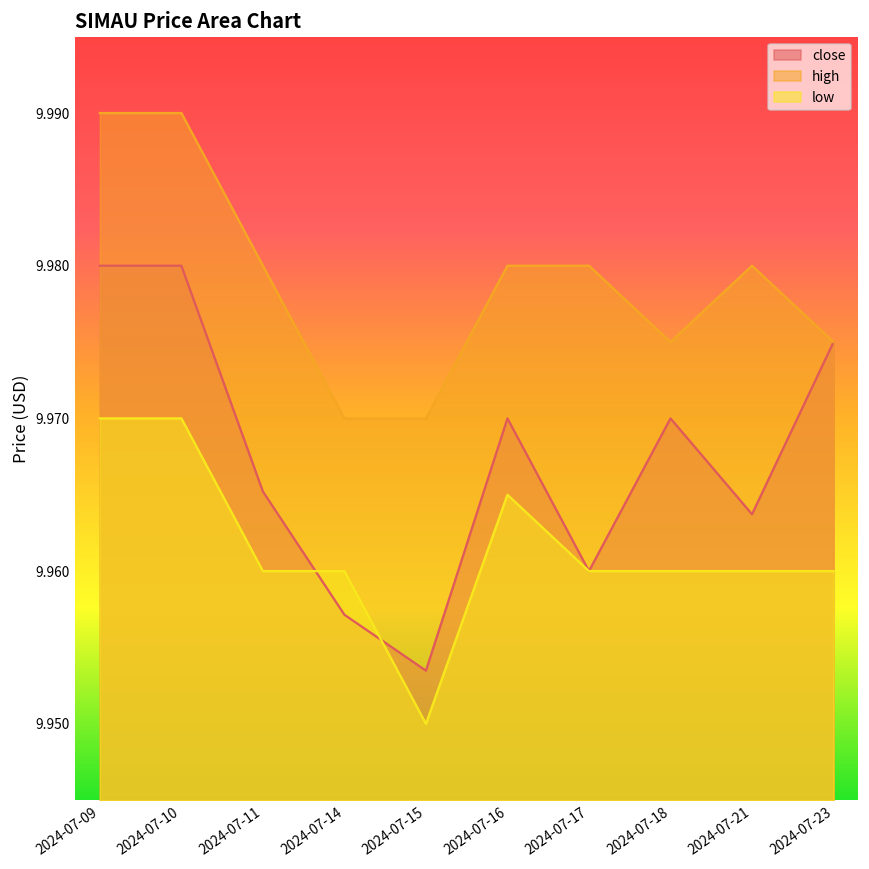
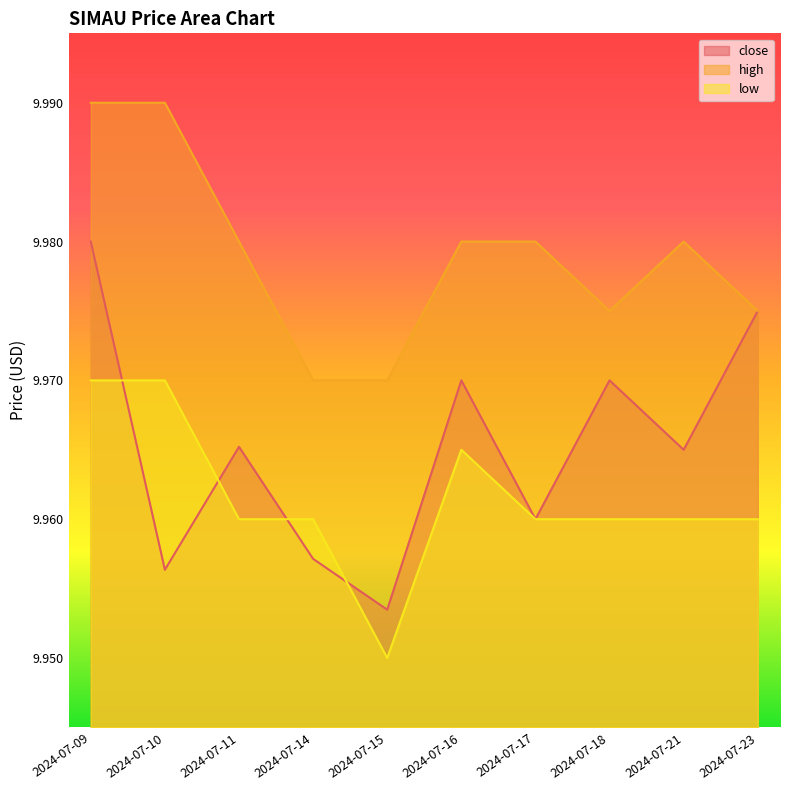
close, 2024-07-10: 9.9800 -> 9.9564
close, 2024-07-21: 9.9637 -> 9.9650
